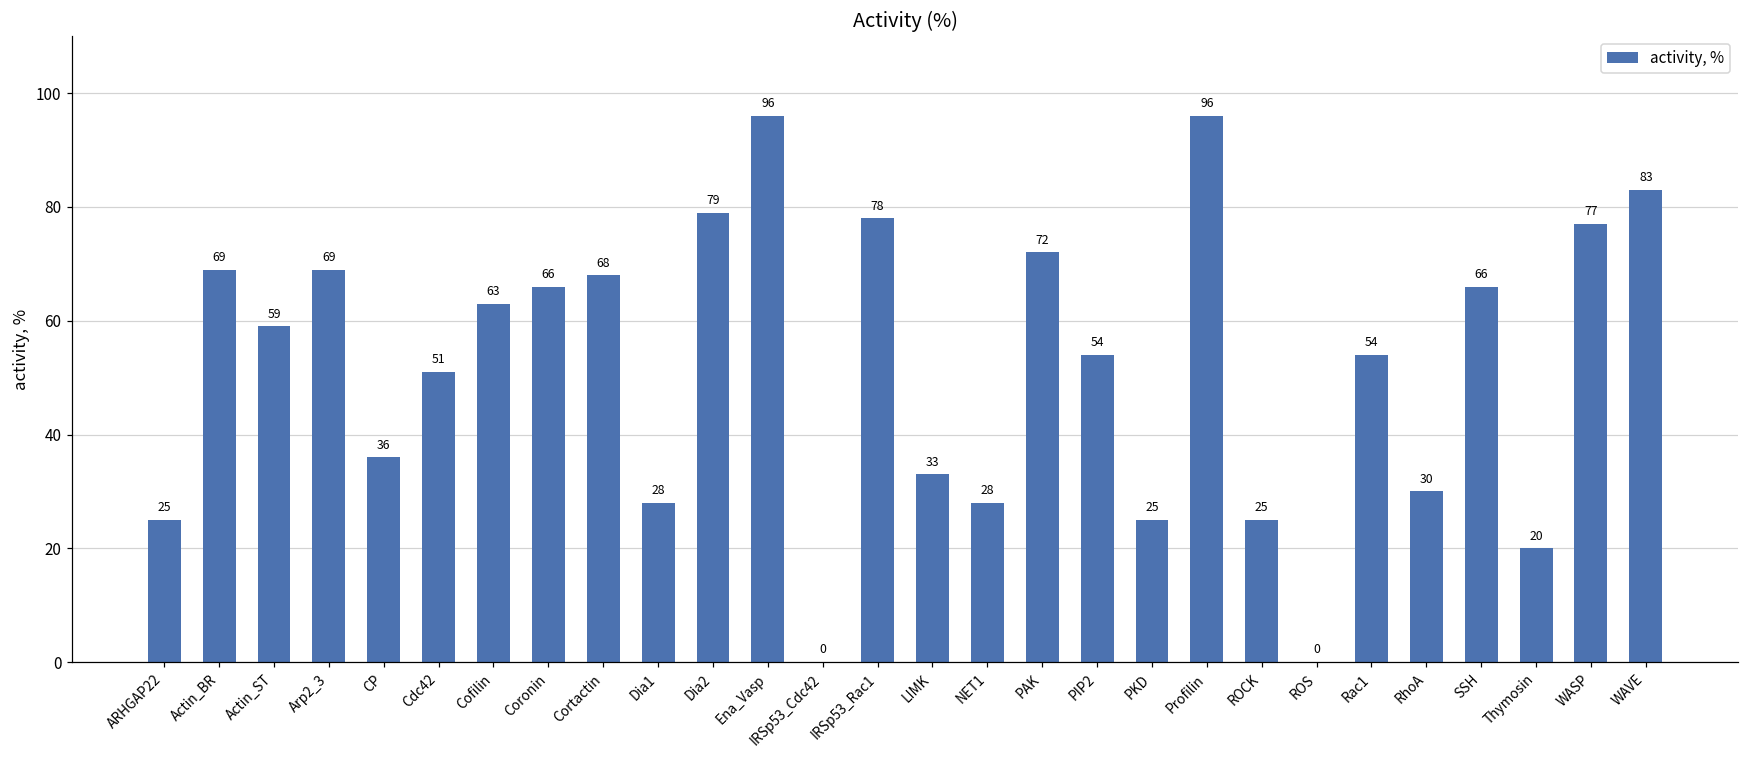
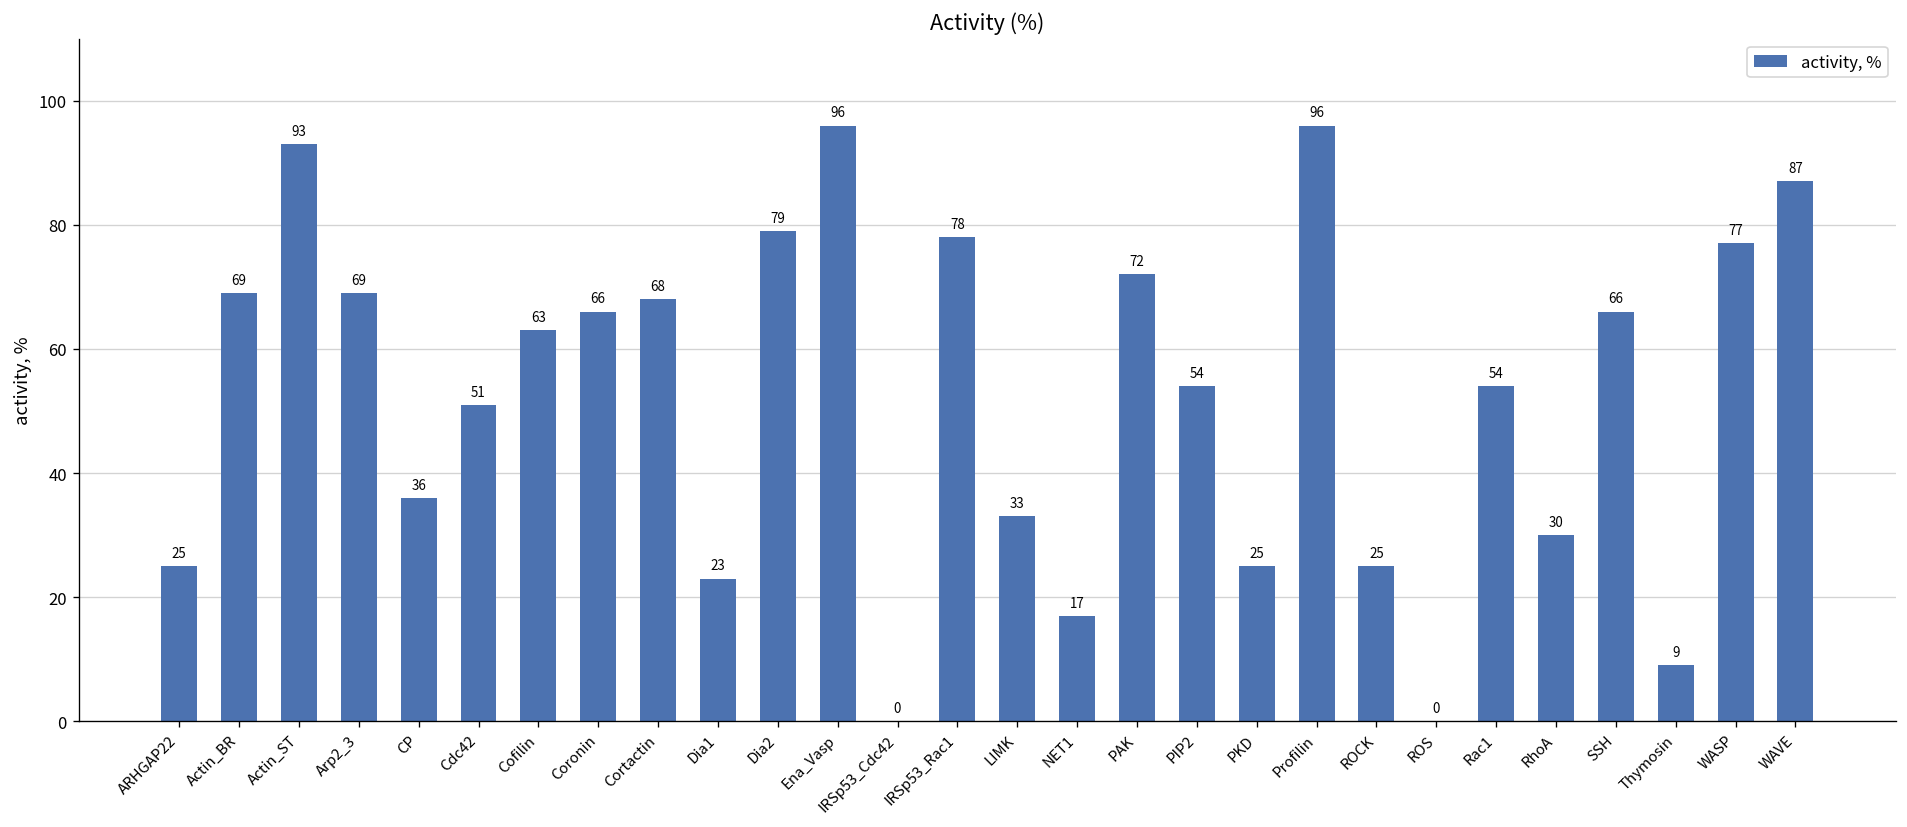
Actin_ST: 59 -> 93
Dia1: 28 -> 23
NET1: 28 -> 17
Thymosin: 20 -> 9
WAVE: 83 -> 87
